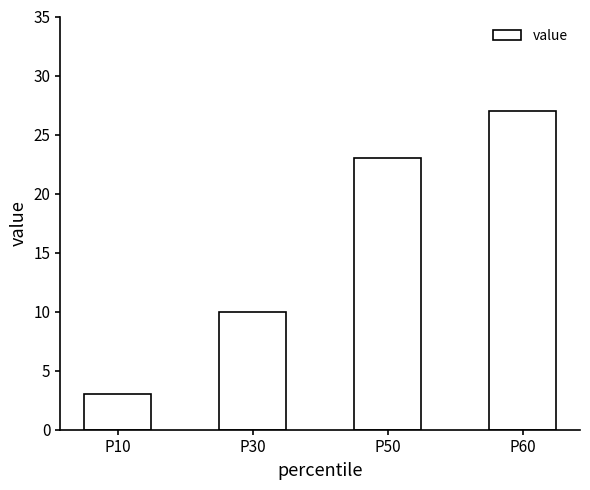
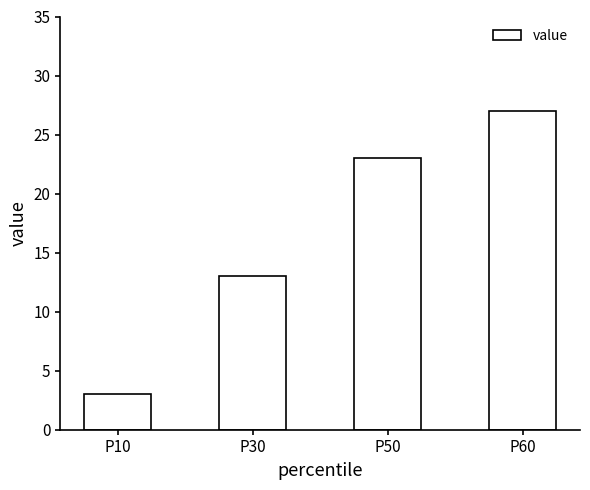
P30: 10 -> 13
